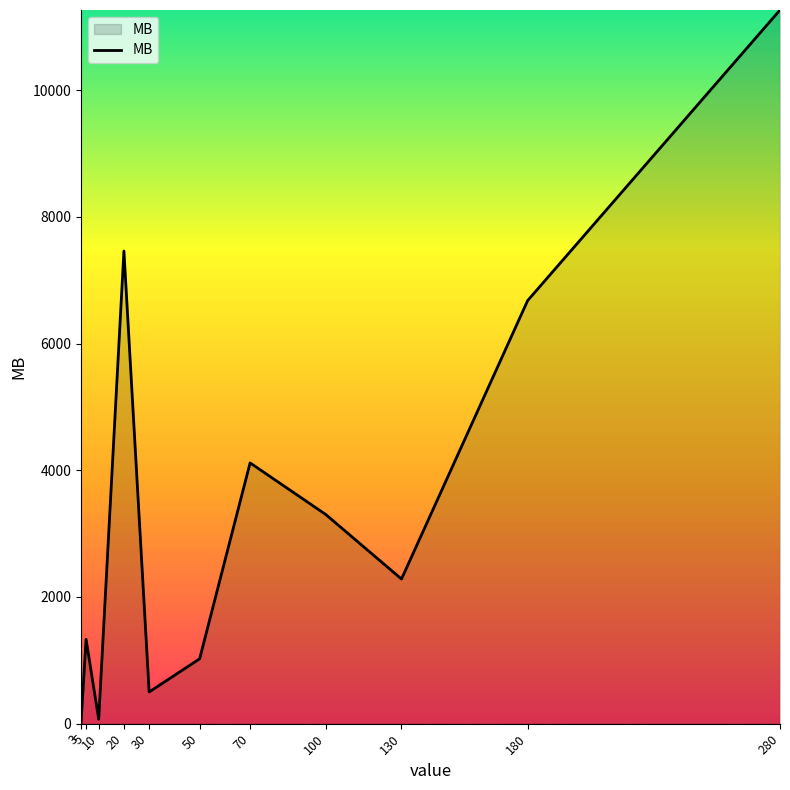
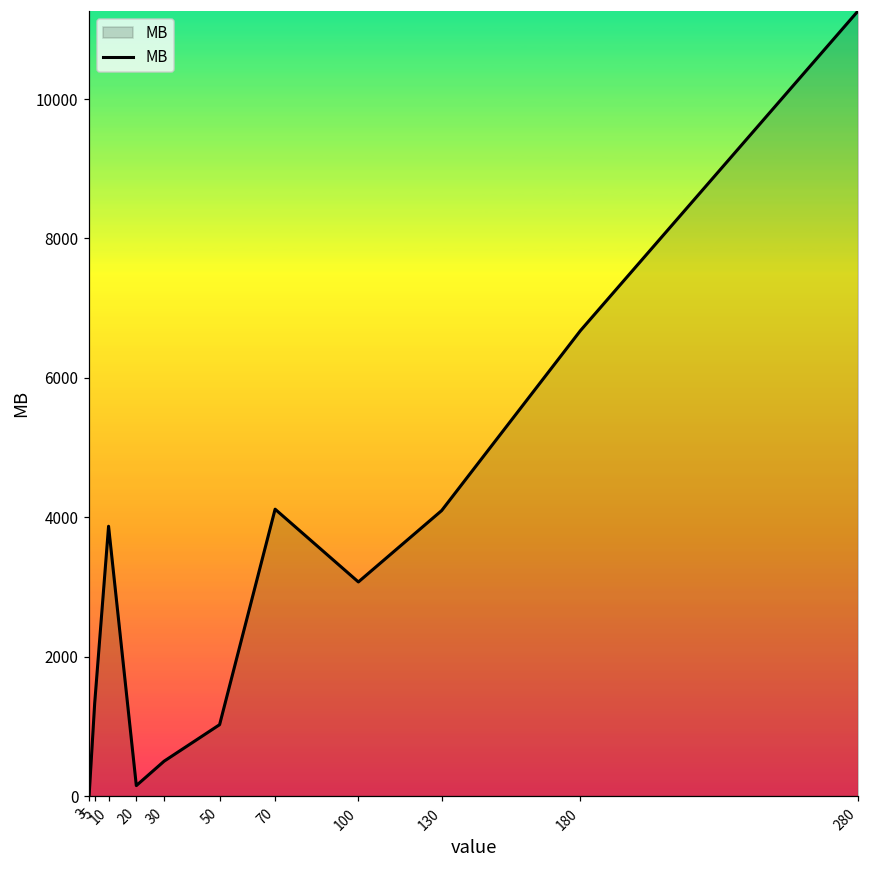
10: 100 -> 3900
20: 7500 -> 200
100: 3300 -> 3100
130: 2300 -> 4100
